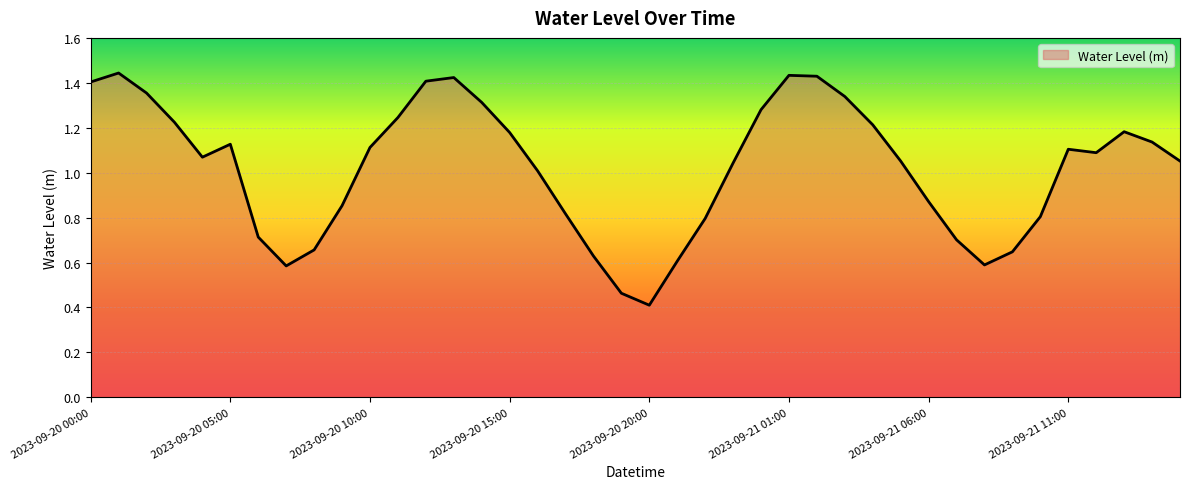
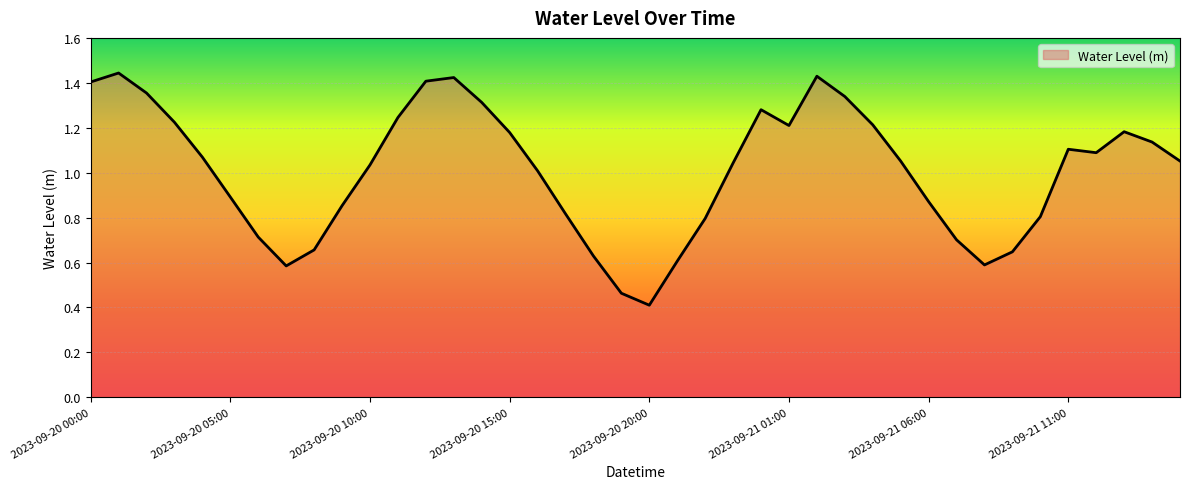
2023-09-20 05:00: 1.13 -> 0.89
2023-09-20 10:00: 1.11 -> 1.03
2023-09-21 01:00: 1.43 -> 1.21
